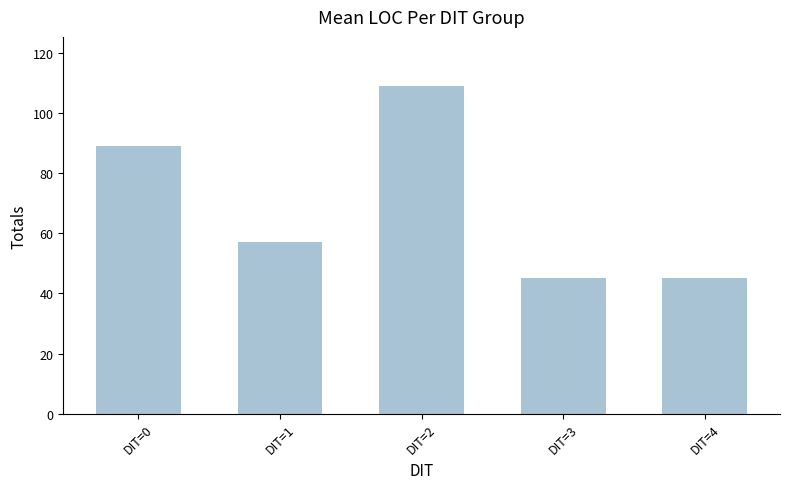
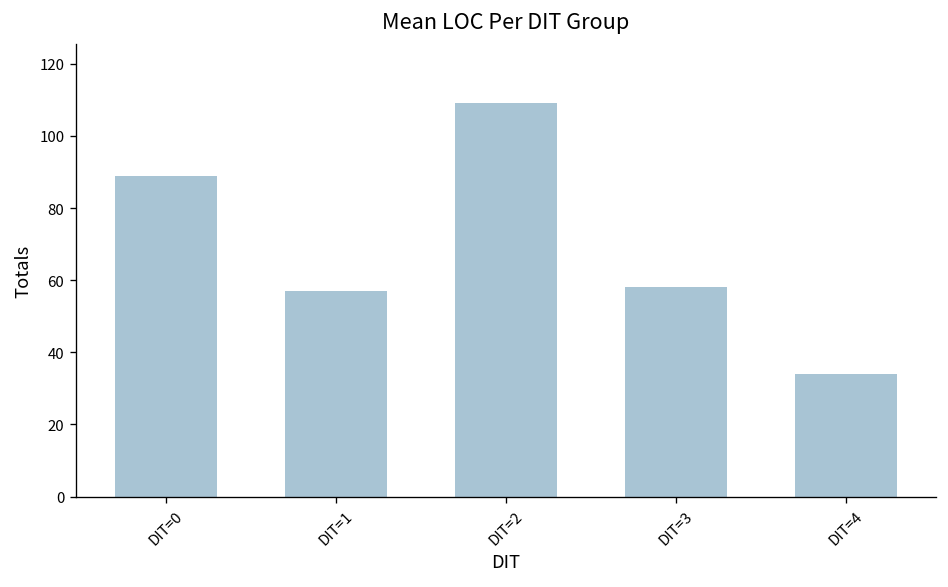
DIT=3: 45 -> 58
DIT=4: 45 -> 34
